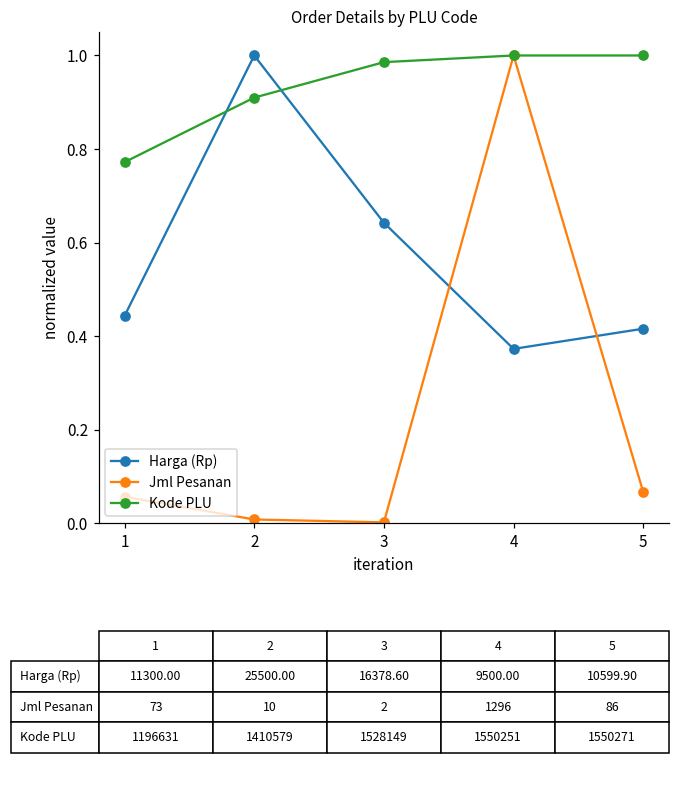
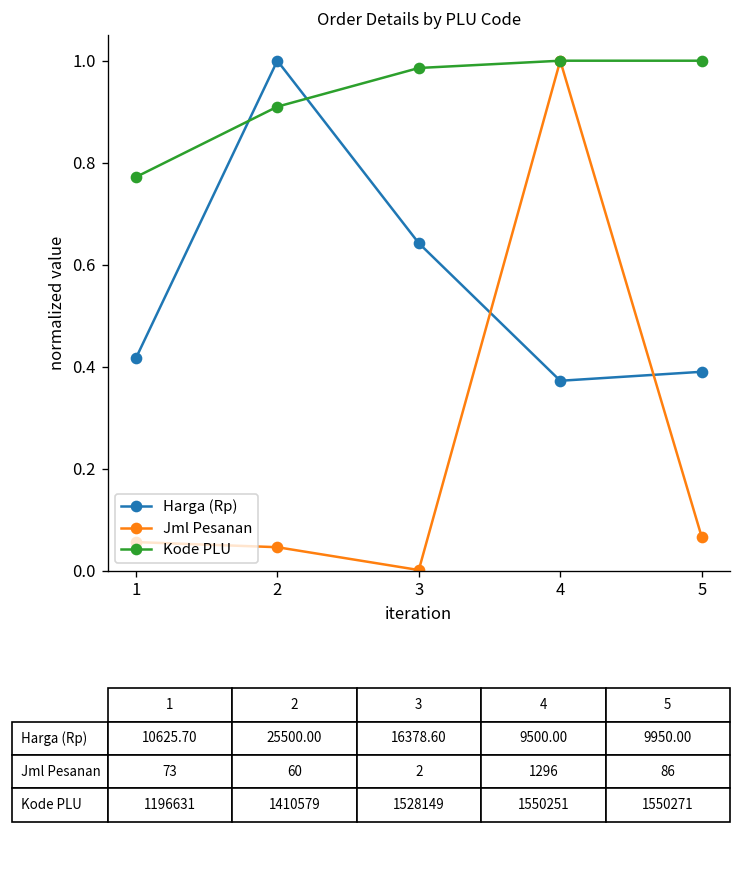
Harga (Rp), 1: 11300.00 -> 10625.70
Jml Pesanan, 2: 10 -> 60
Harga (Rp), 5: 10599.90 -> 9950.00
